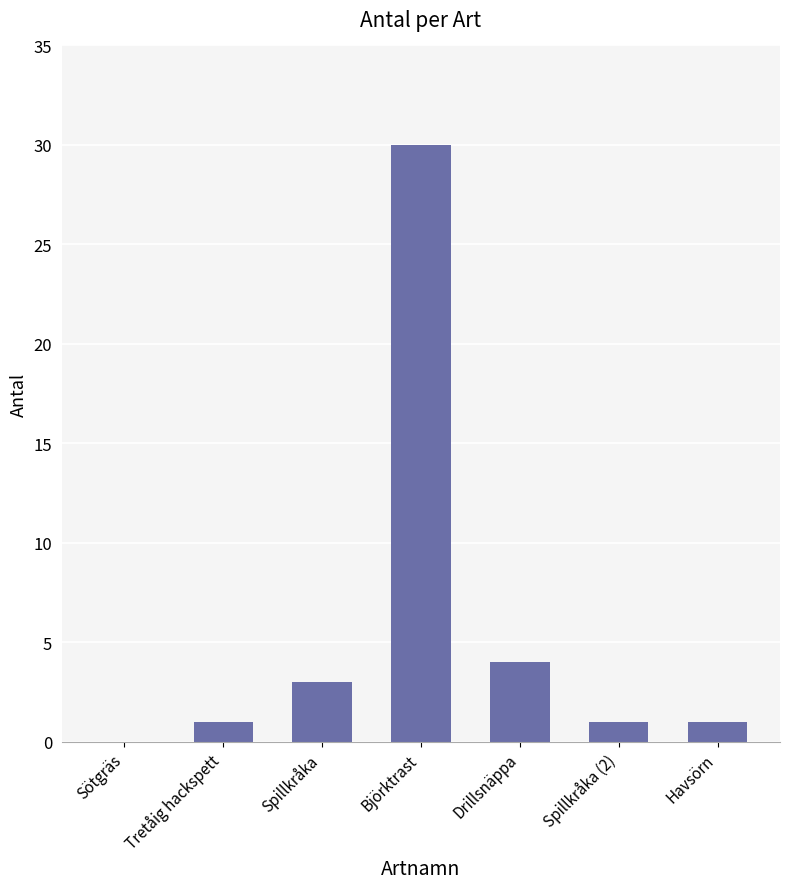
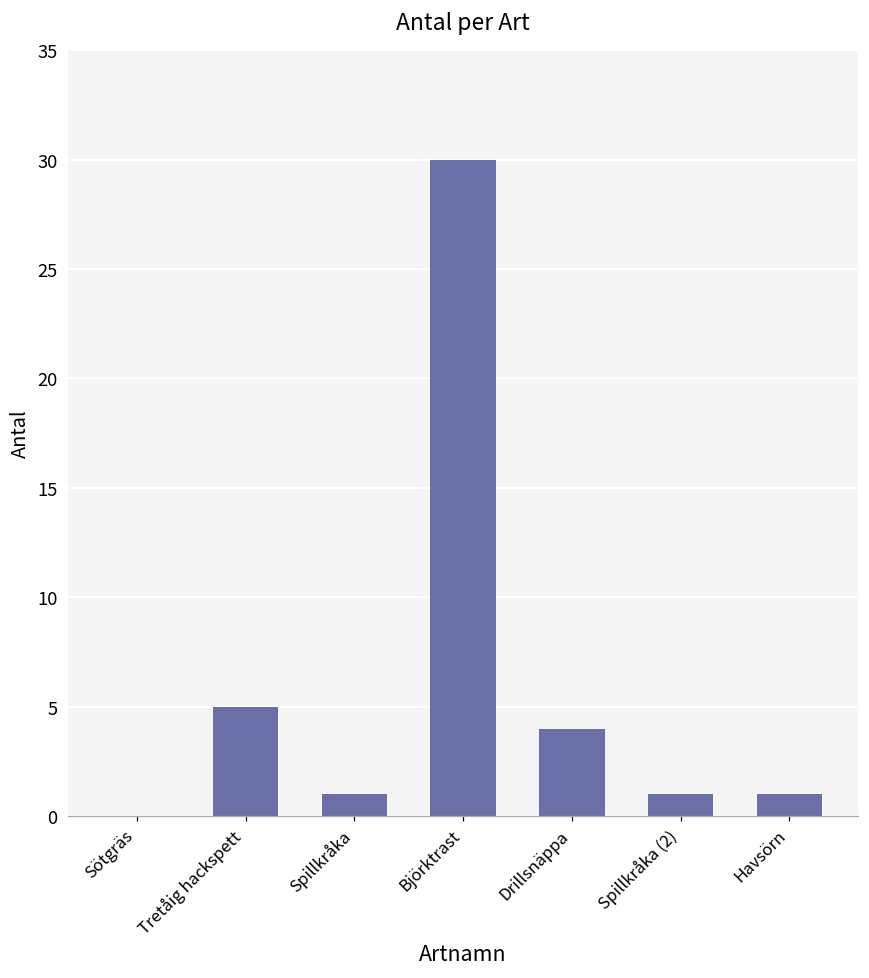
Tretåig hackspett: 1 -> 5
Spillkråka: 3 -> 1
